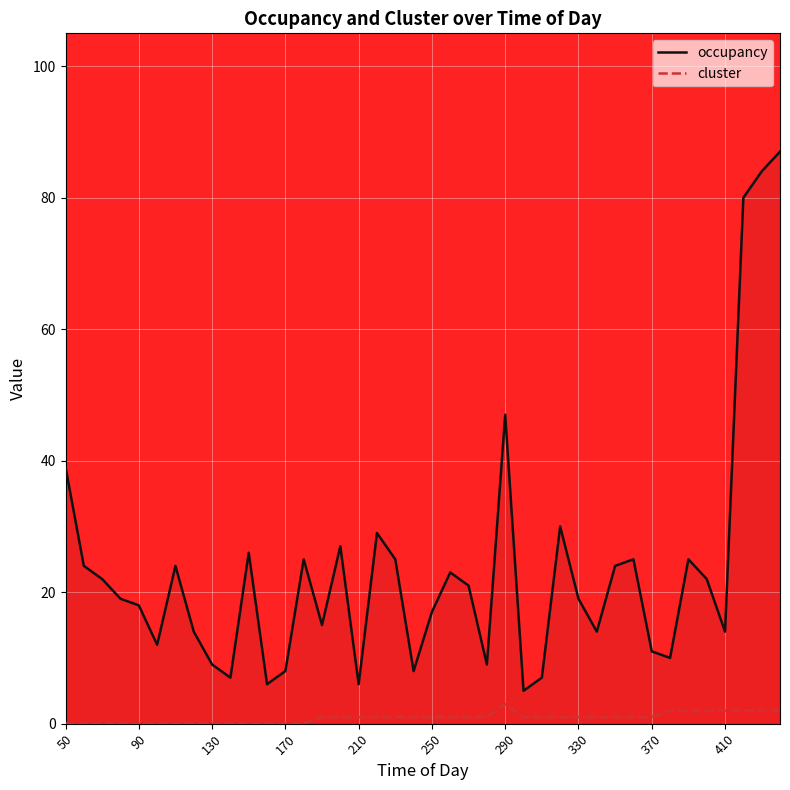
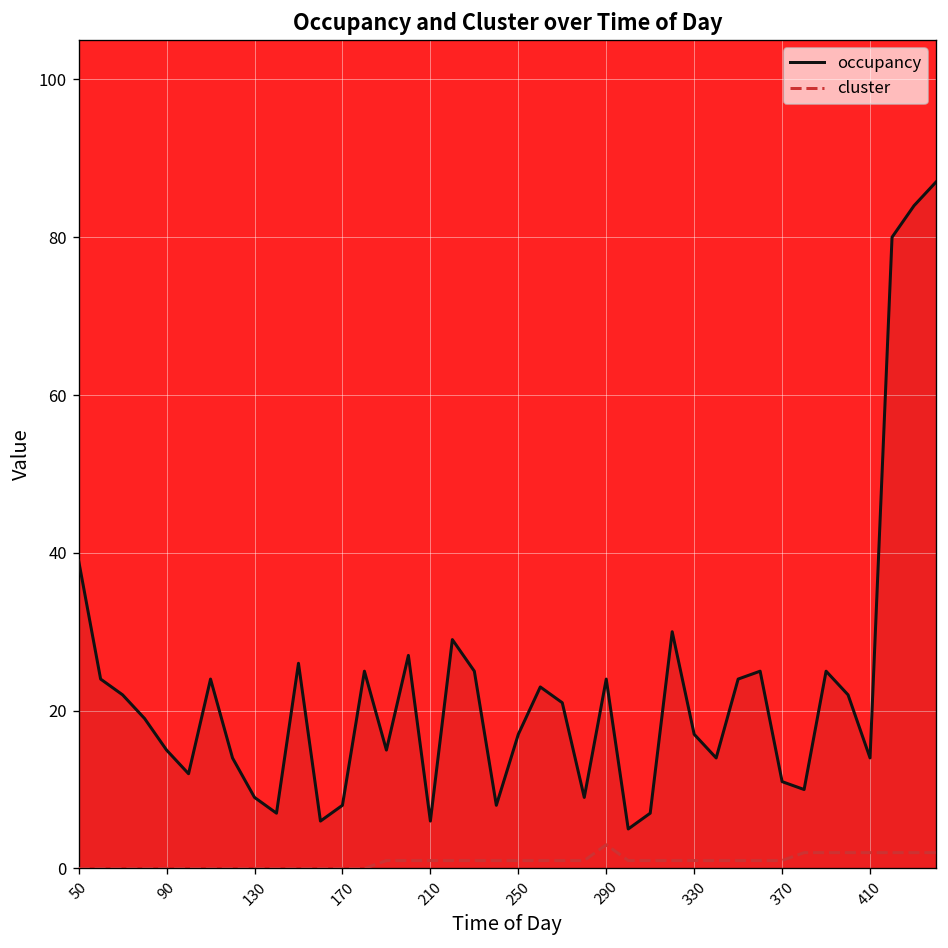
occupancy, 90: 18 -> 15
occupancy, 290: 47 -> 24
occupancy, 330: 19 -> 17
